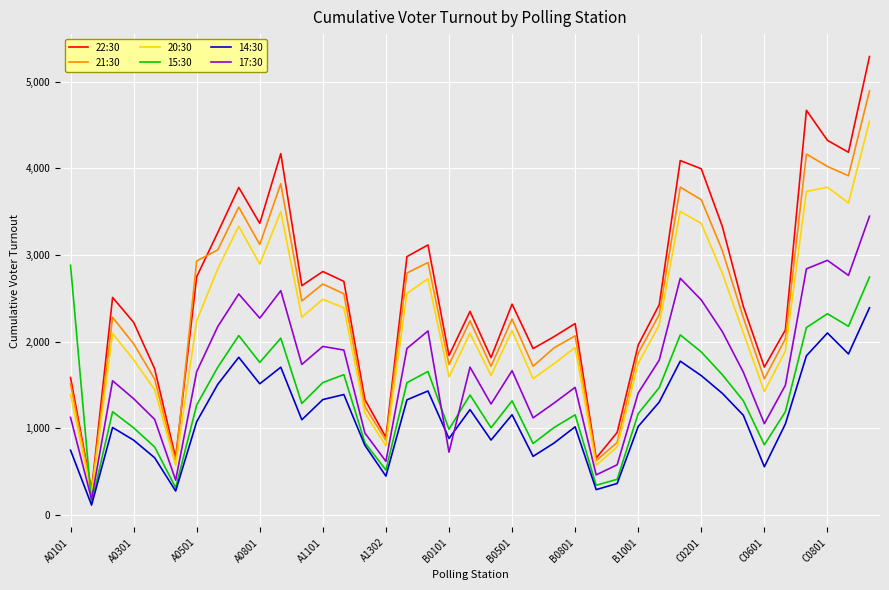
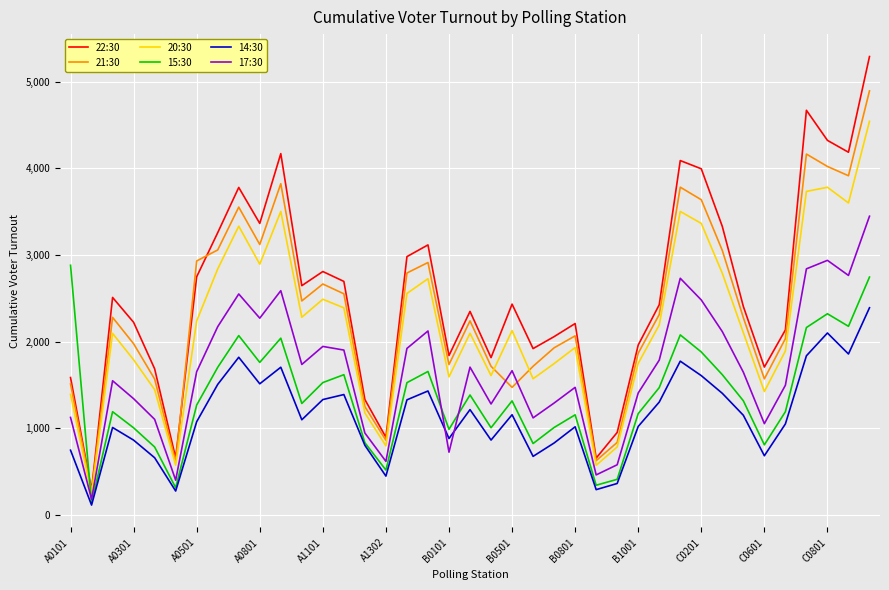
21:30, B0501: 2,300 -> 1,500
14:30, C0601: 600 -> 700
